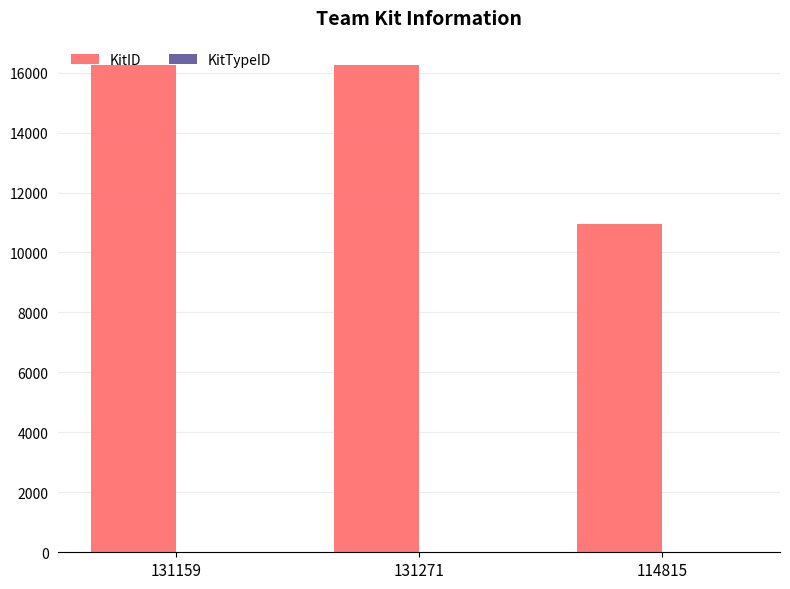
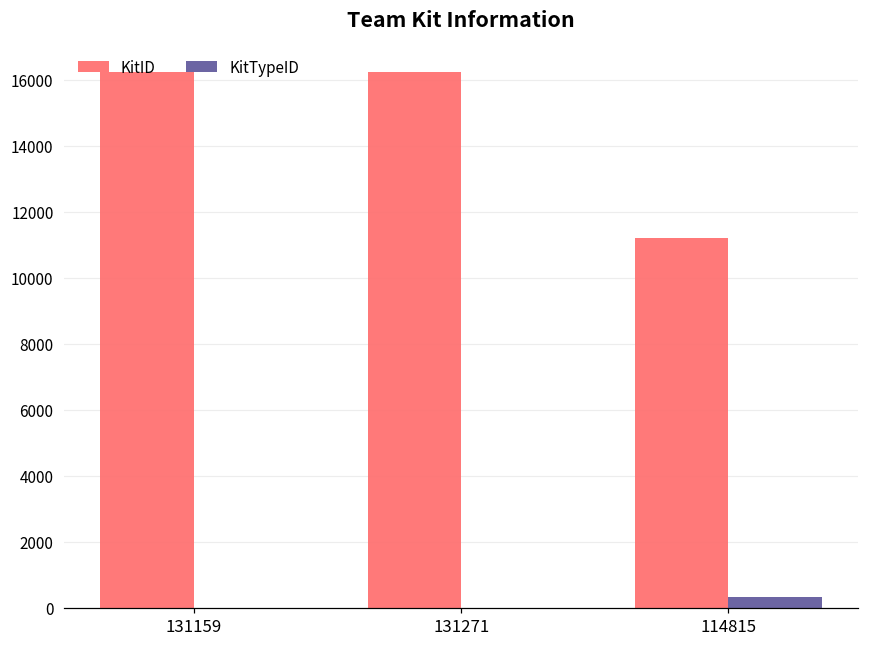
KitID, 114815: 10900 -> 11200
KitTypeID, 114815: 0 -> 300
